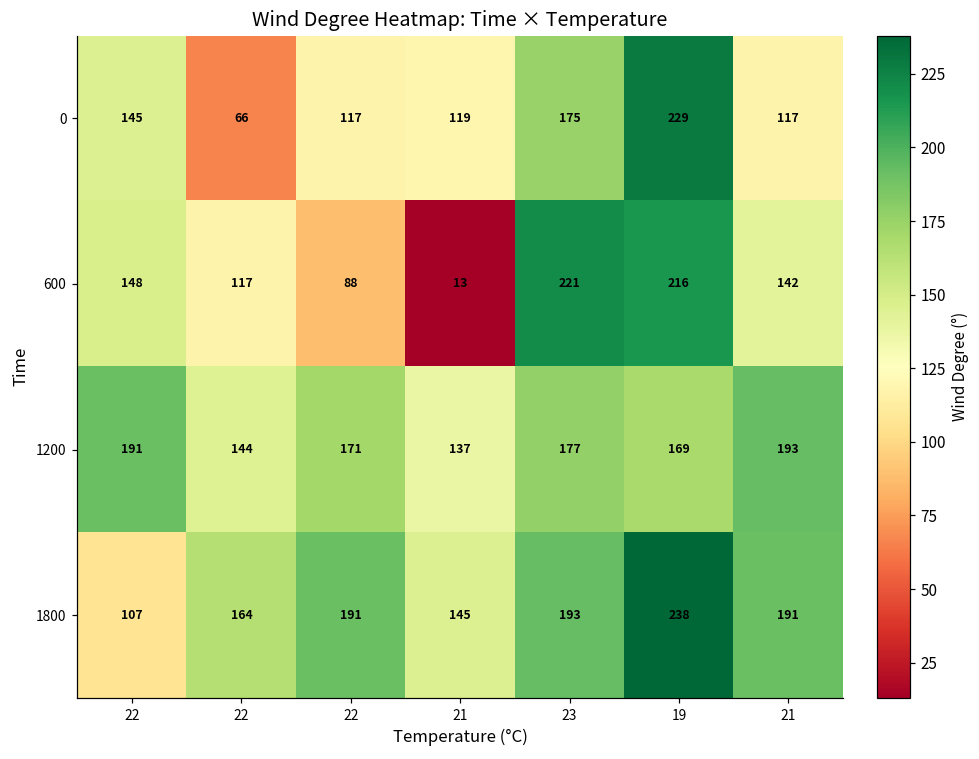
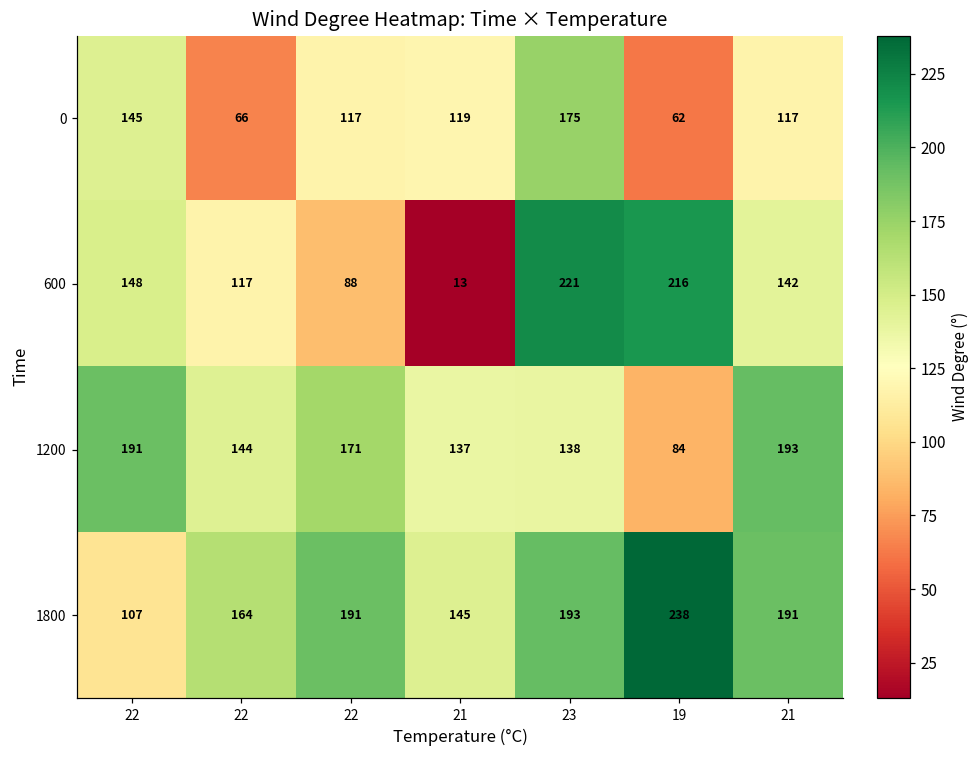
0, 19: 229 -> 62
1200, 23: 177 -> 138
1200, 19: 169 -> 84
